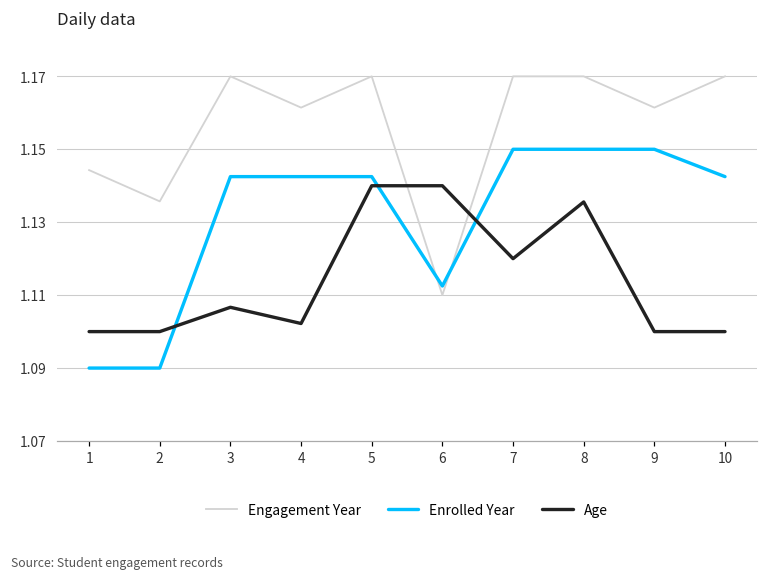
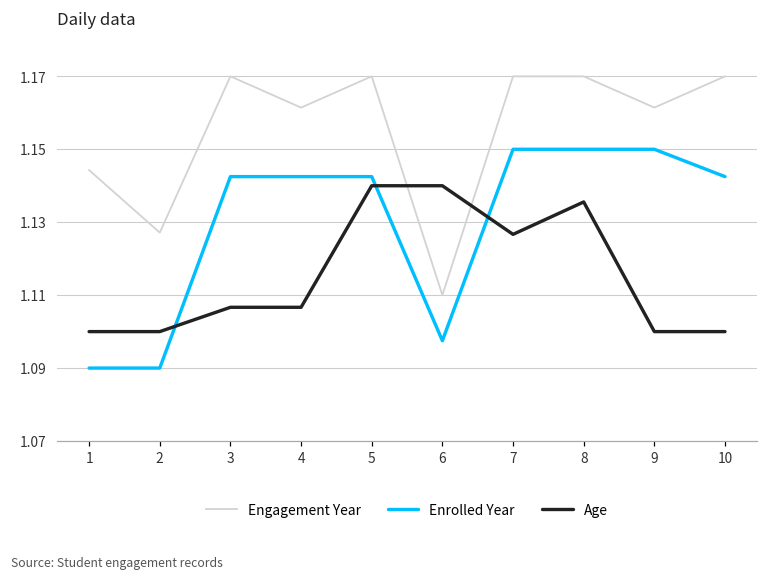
Engagement Year, 2: 1.136 -> 1.127
Age, 4: 1.102 -> 1.107
Enrolled Year, 6: 1.113 -> 1.098
Age, 7: 1.120 -> 1.127
